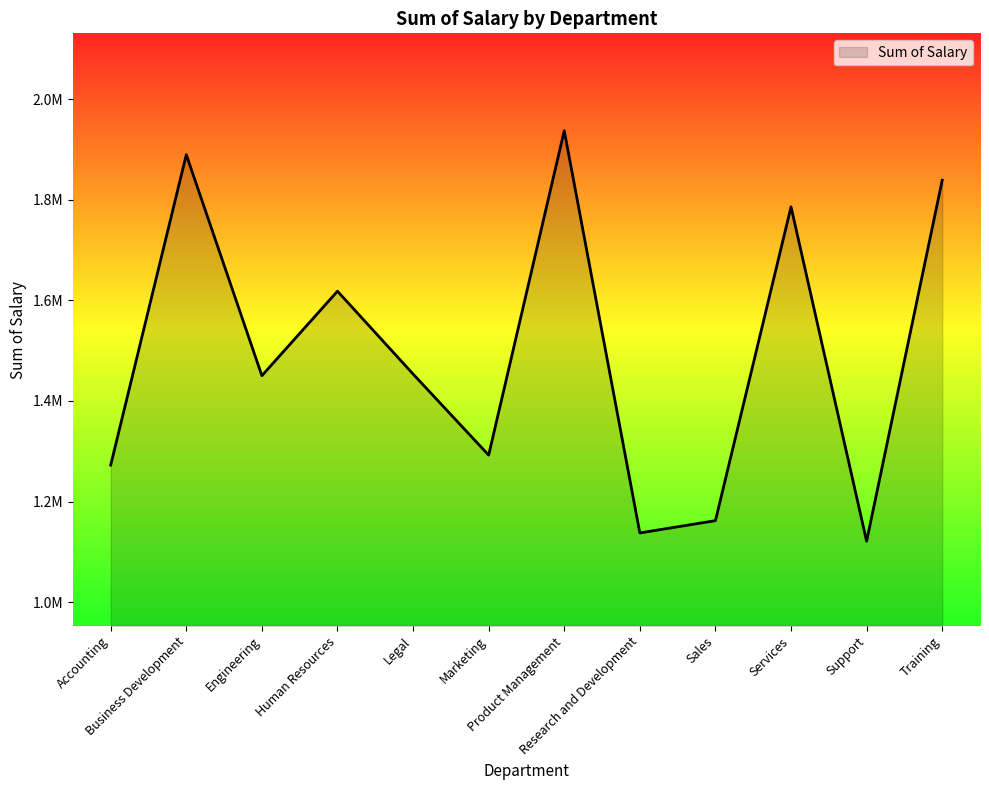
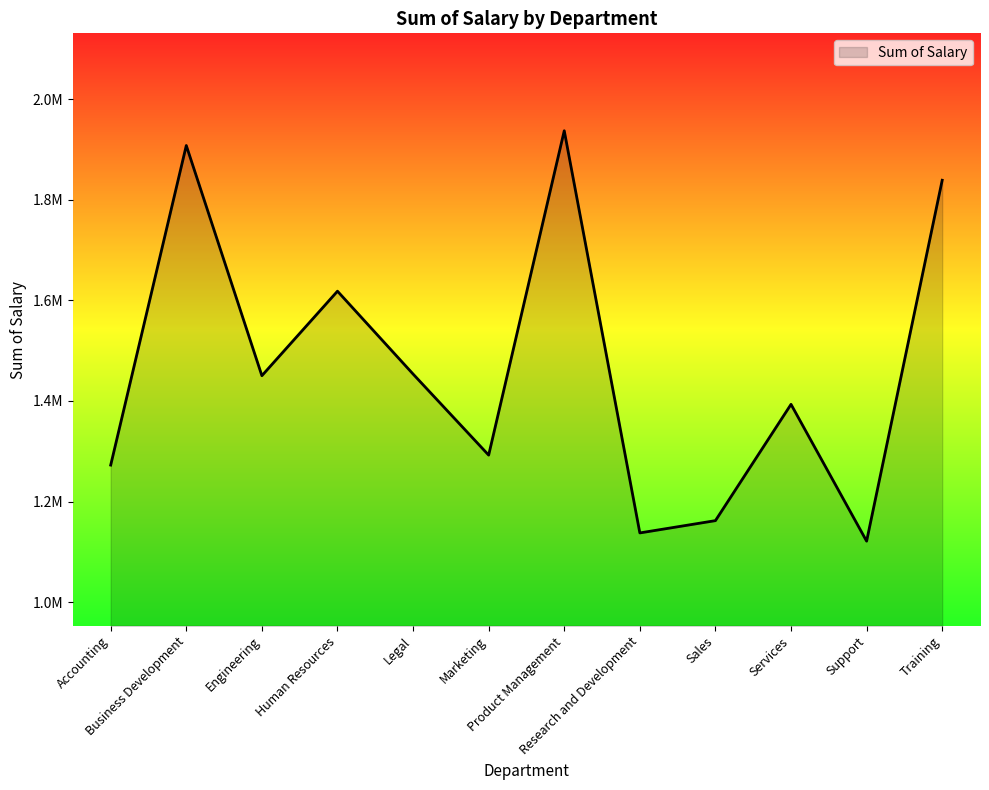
Business Development: 1890000 -> 1910000
Services: 1790000 -> 1390000
